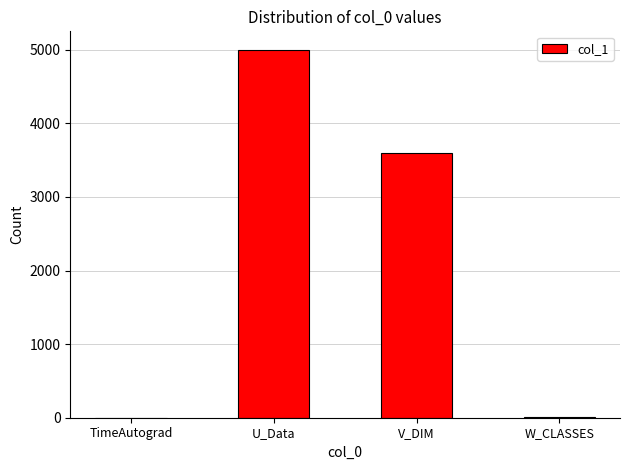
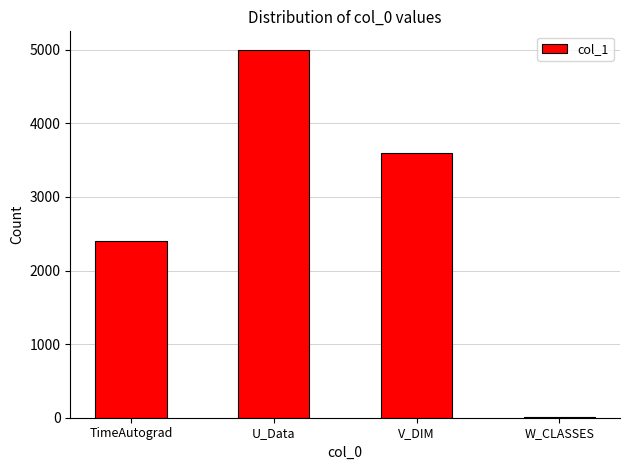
TimeAutograd: 0 -> 2400
